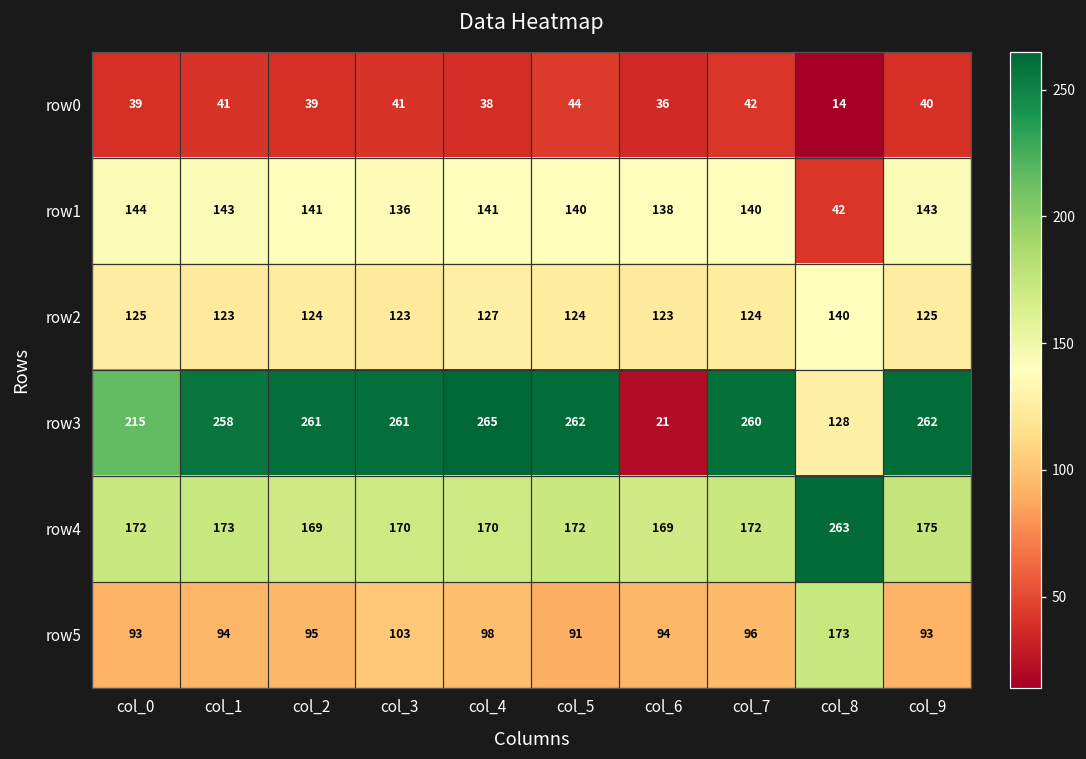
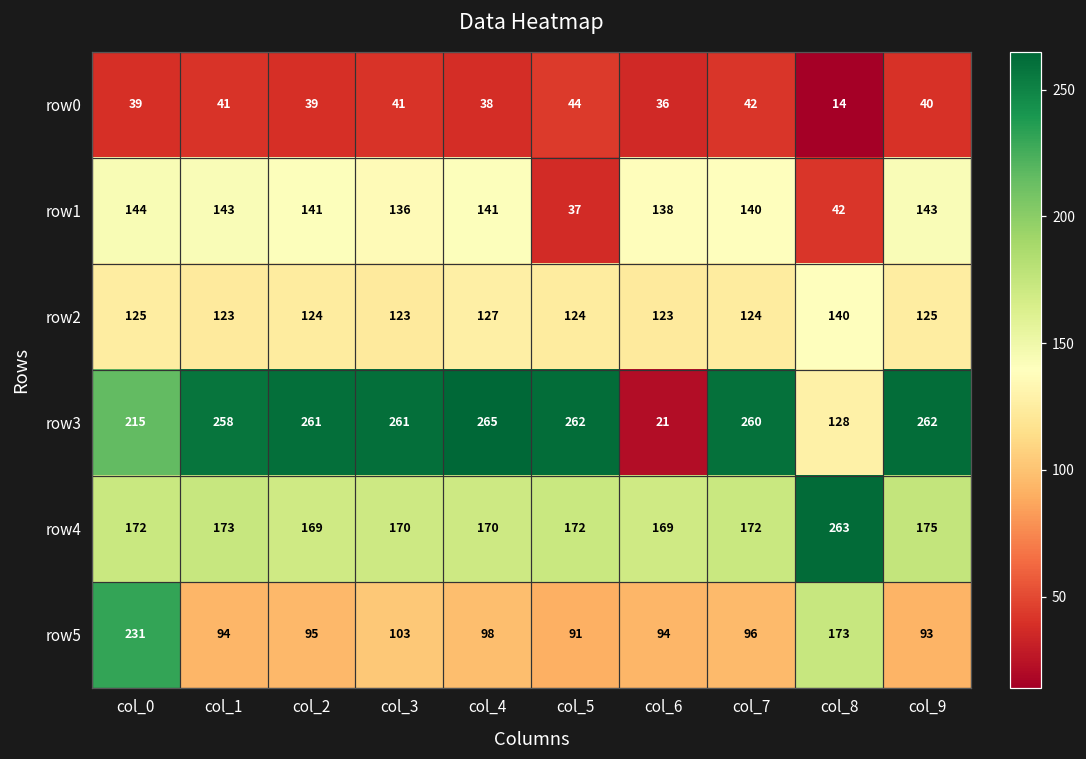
row1, col_5: 140 -> 37
row5, col_0: 93 -> 231
